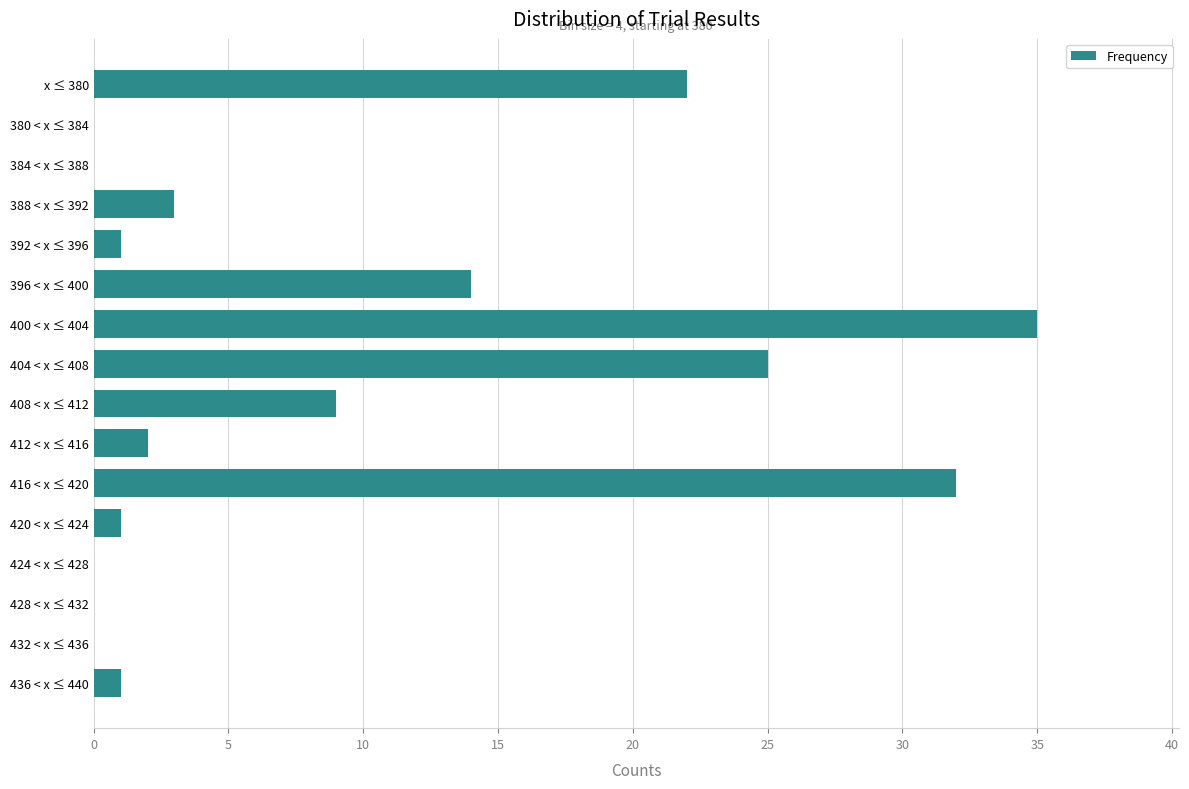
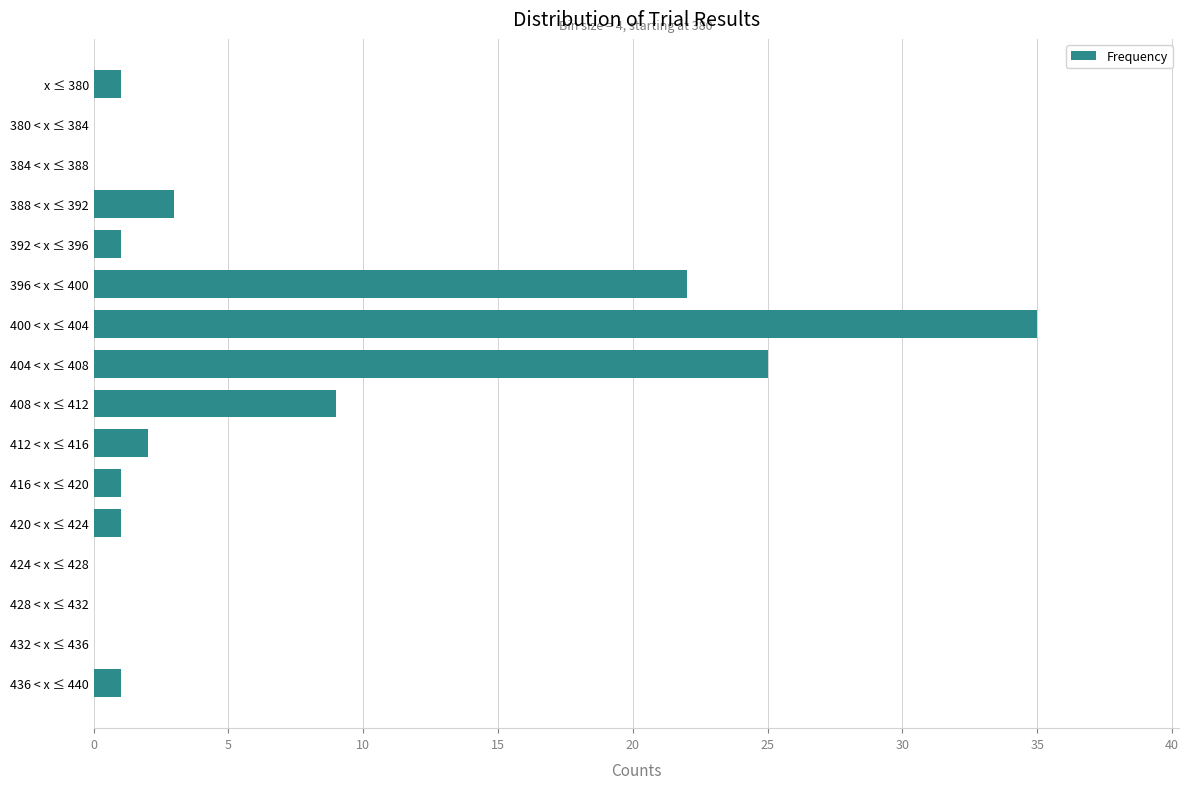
x ≤ 380: 22 -> 1
396 < x ≤ 400: 14 -> 22
416 < x ≤ 420: 32 -> 1
